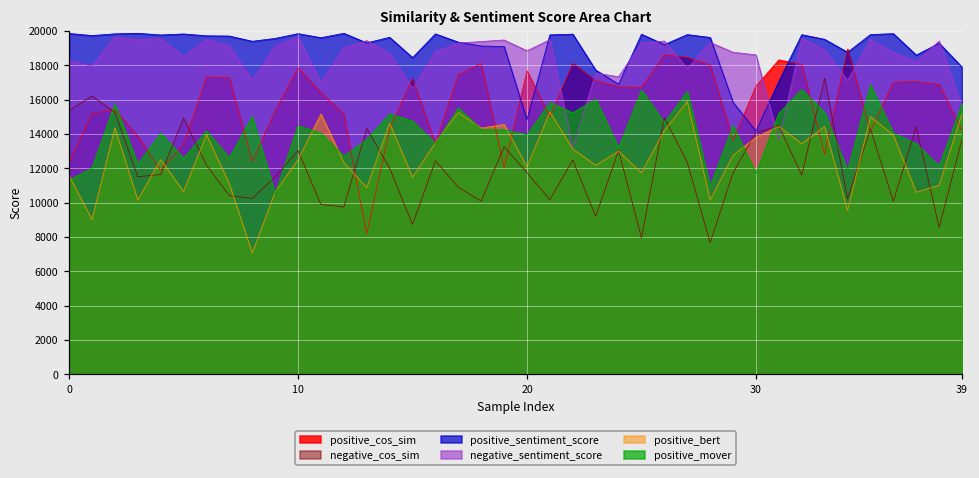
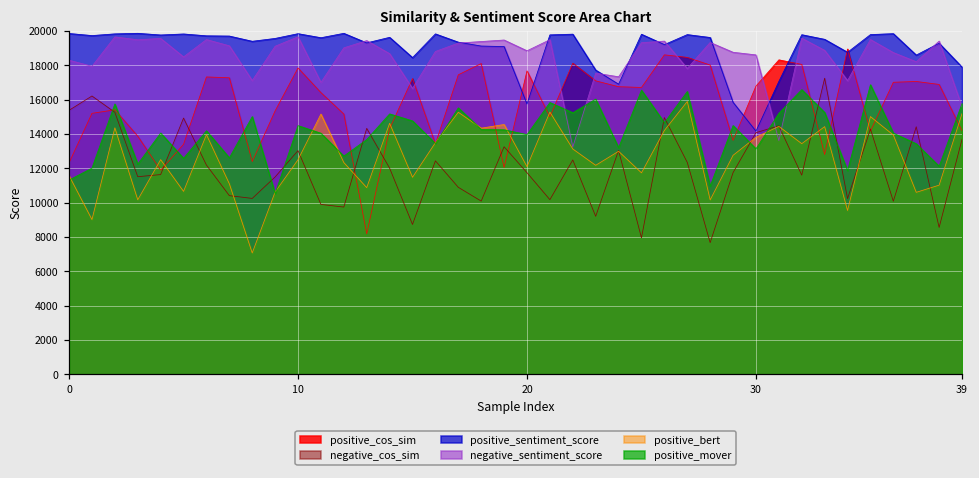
positive_sentiment_score, 20: 14800 -> 15700
positive_mover, 30: 11700 -> 13100
